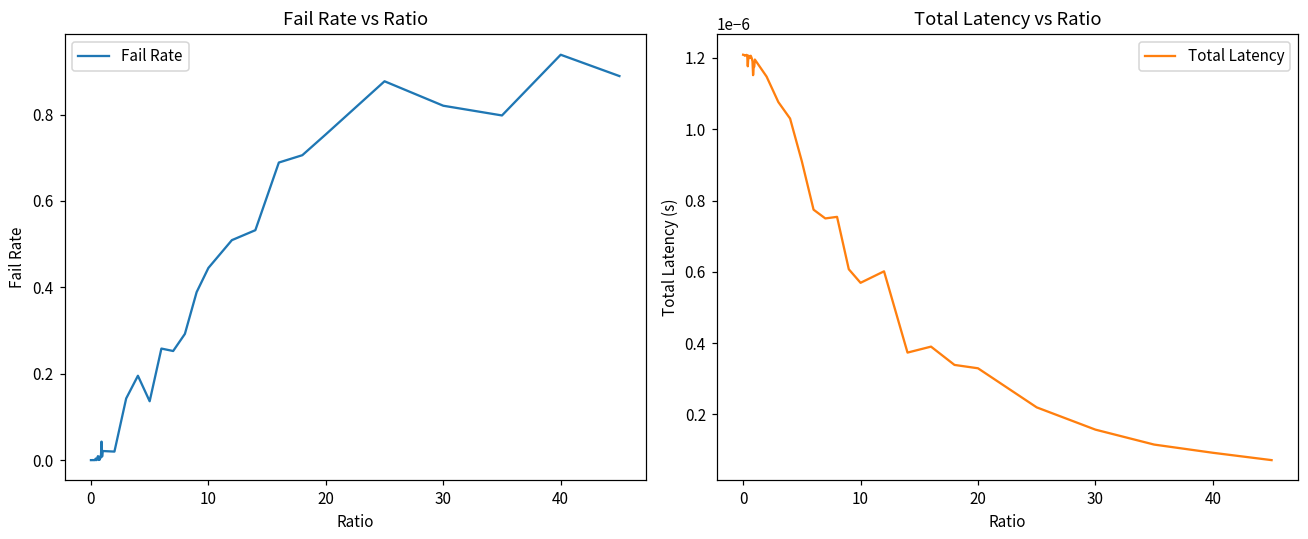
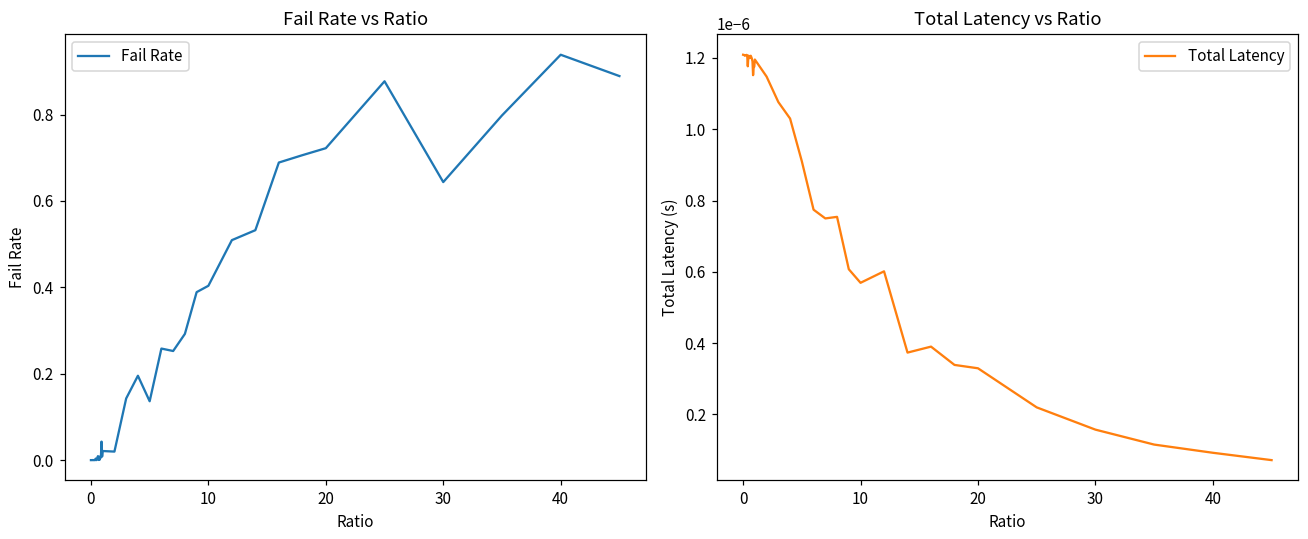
Fail Rate vs Ratio, 10: 0.44 -> 0.40
Fail Rate vs Ratio, 20: 0.75 -> 0.72
Fail Rate vs Ratio, 30: 0.82 -> 0.64
